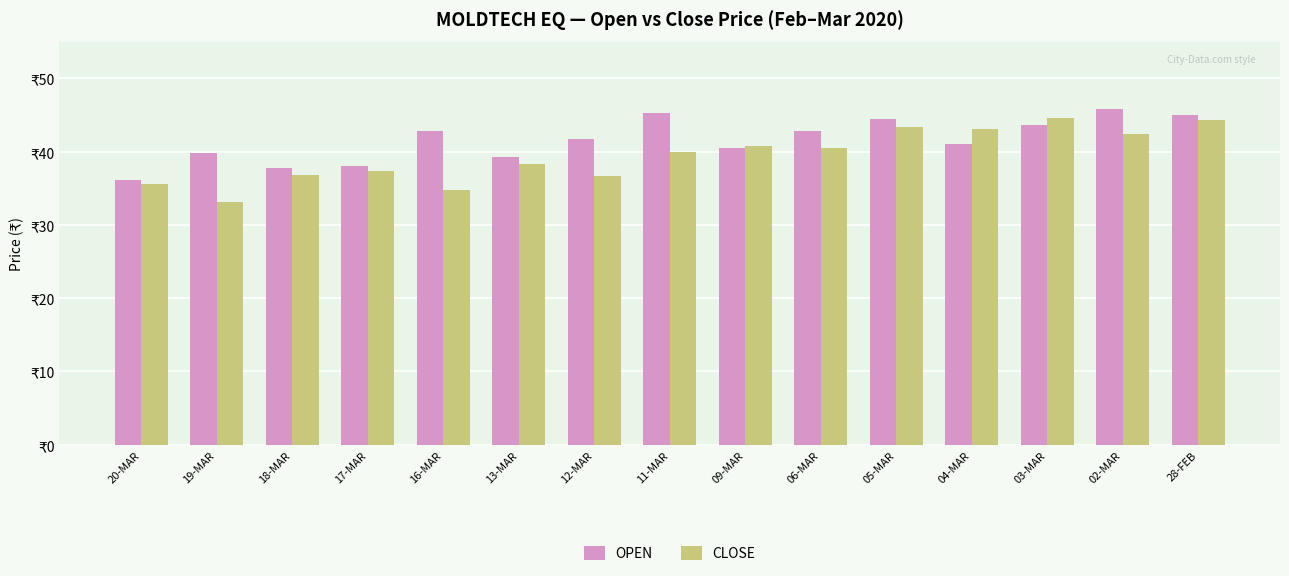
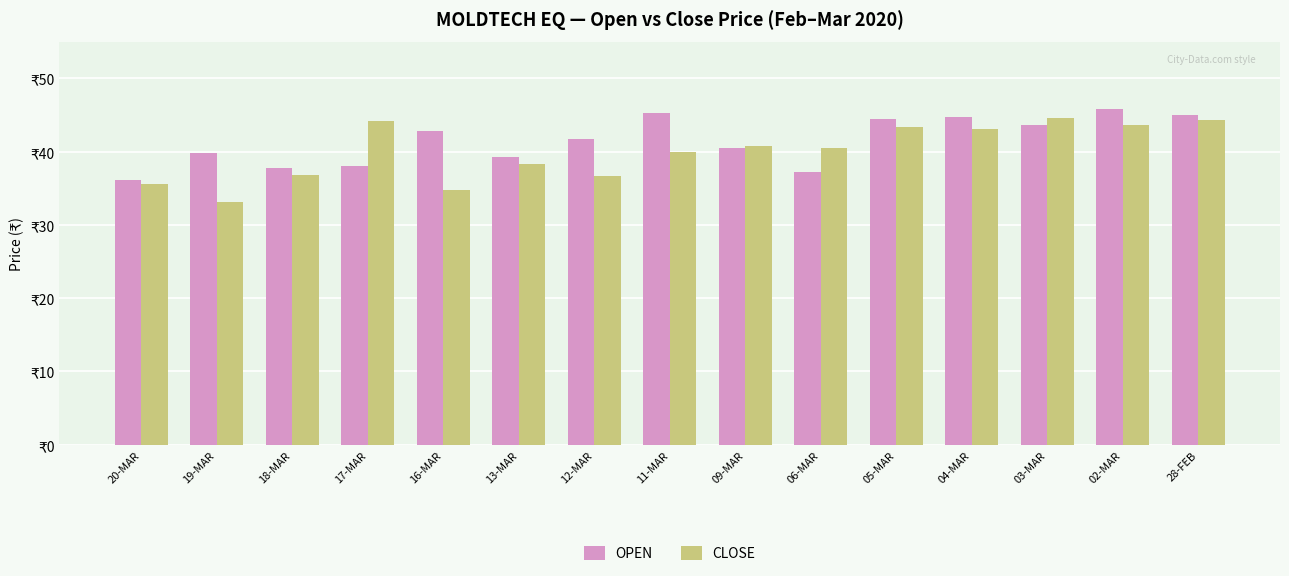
CLOSE, 17-MAR: ₹37 -> ₹44
OPEN, 06-MAR: ₹43 -> ₹37
OPEN, 04-MAR: ₹41 -> ₹45
CLOSE, 02-MAR: ₹42 -> ₹44
